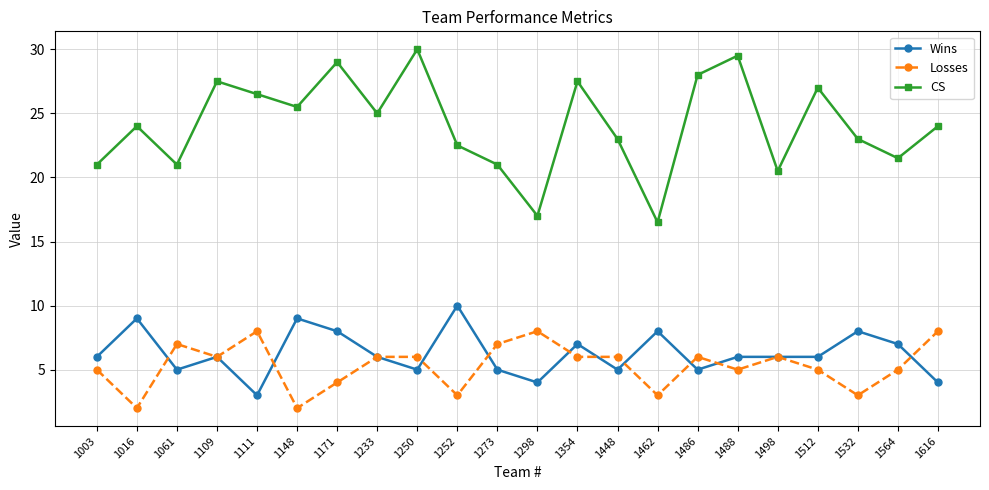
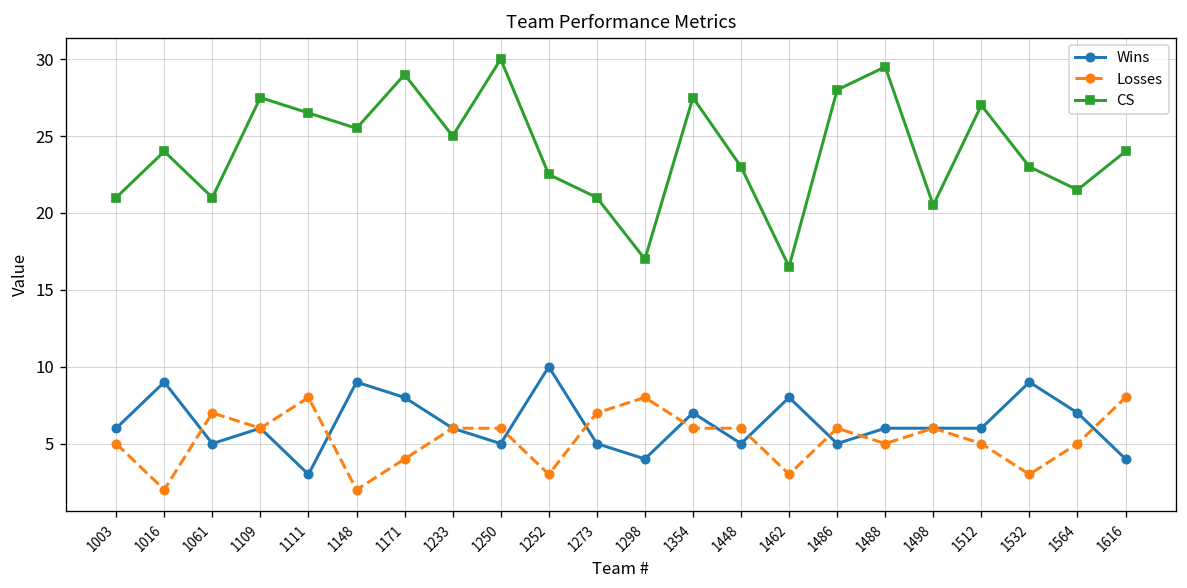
Wins, 1532: 8 -> 9
